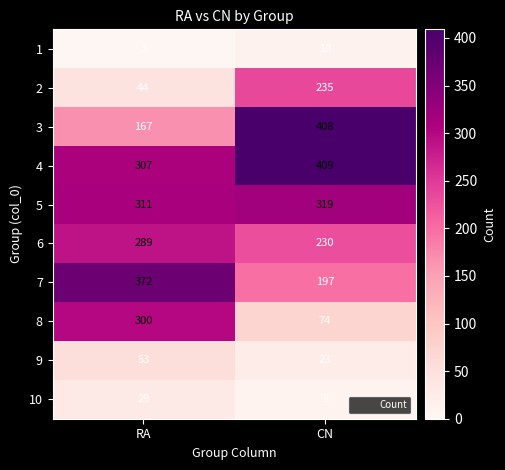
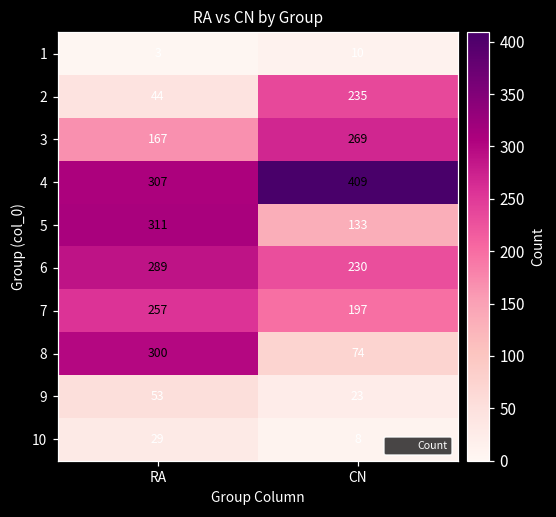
3, CN: 408 -> 269
5, CN: 319 -> 133
7, RA: 372 -> 257
